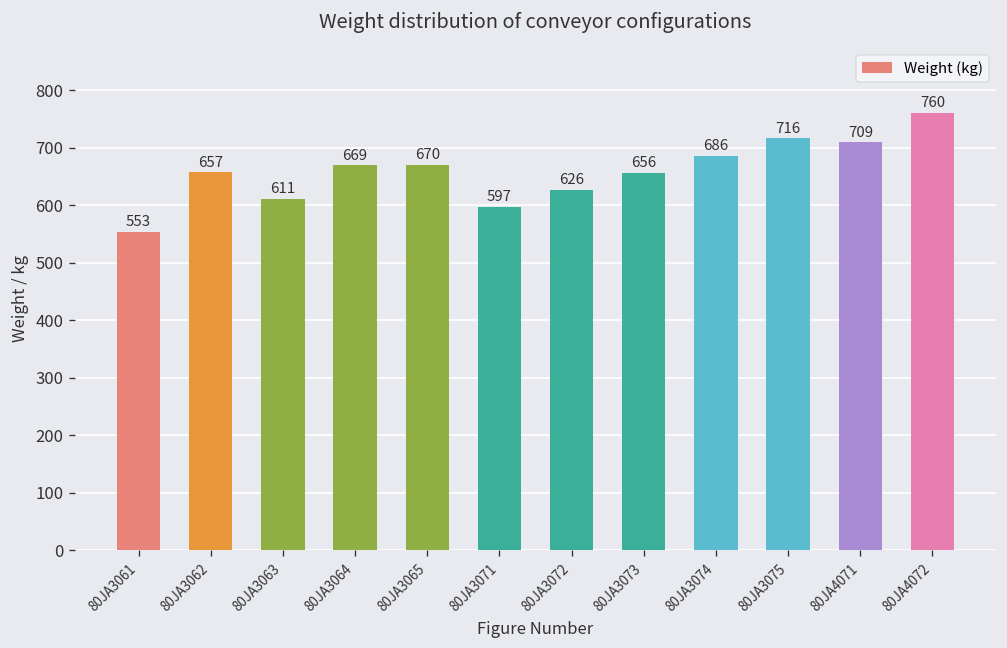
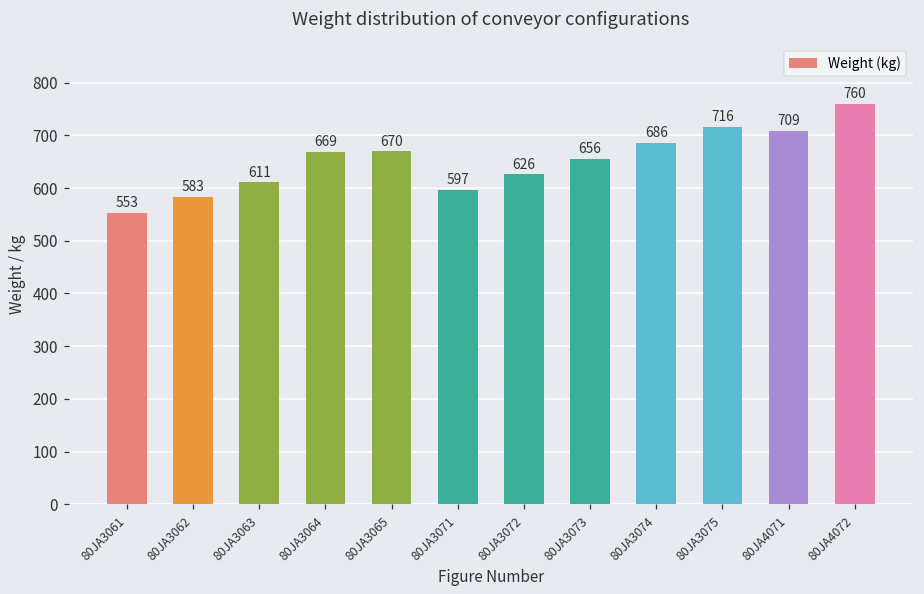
80JA3062: 657 -> 583
